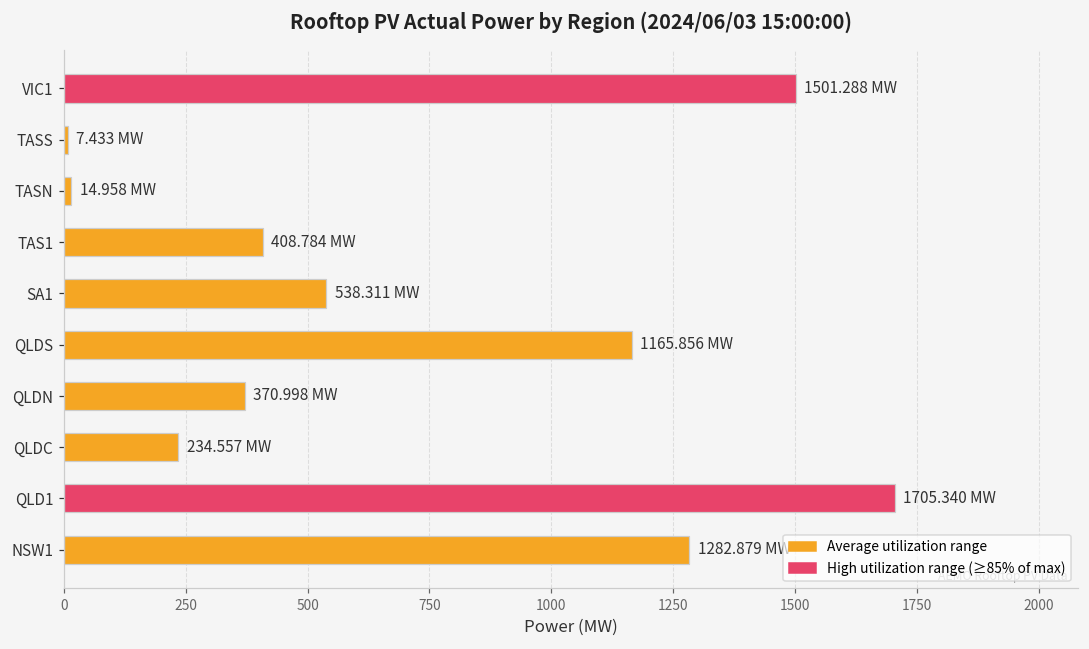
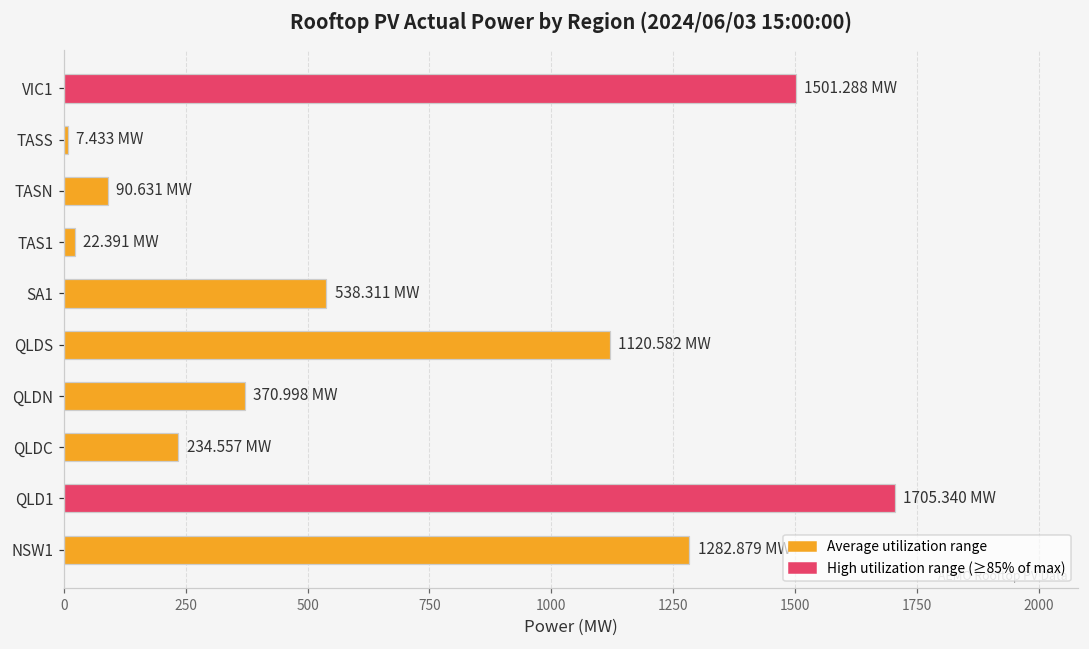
TASN: 14.958 -> 90.631
TAS1: 408.784 -> 22.391
QLDS: 1165.856 -> 1120.582
